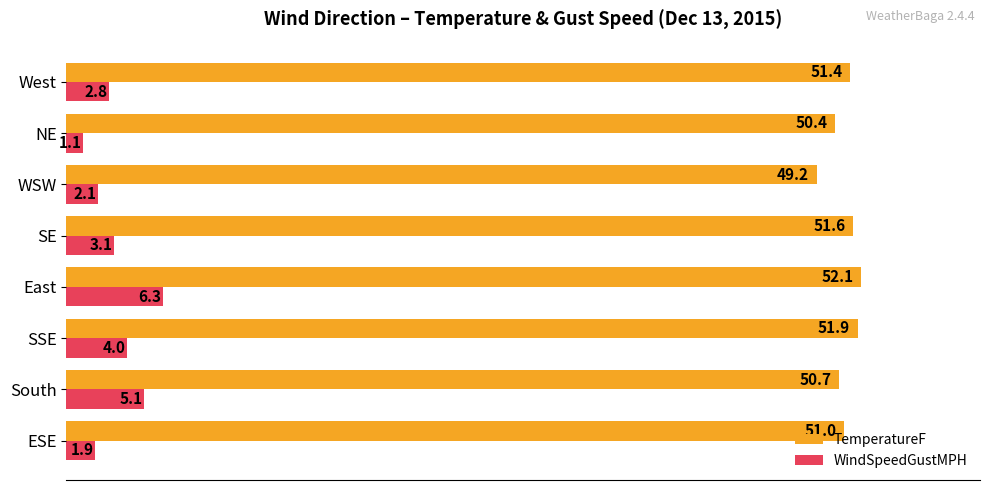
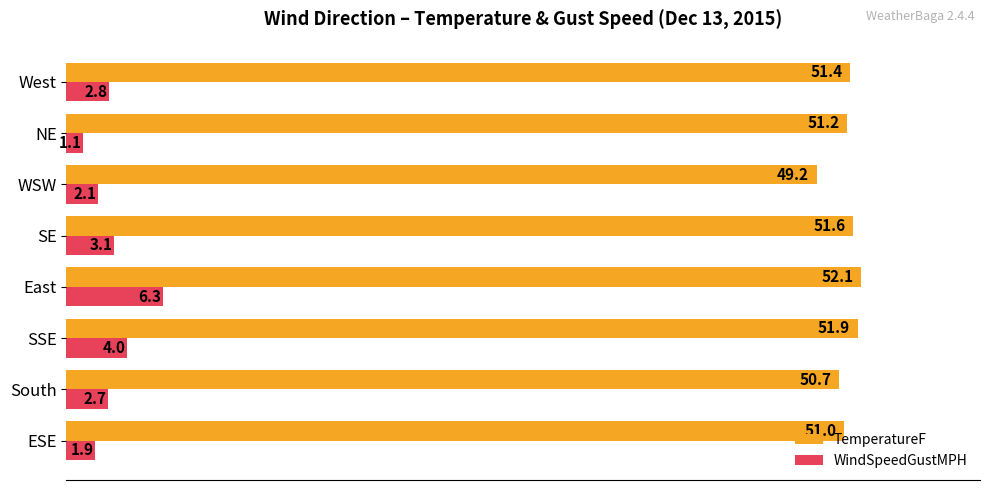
TemperatureF, NE: 50.4 -> 51.2
WindSpeedGustMPH, South: 5.1 -> 2.7
